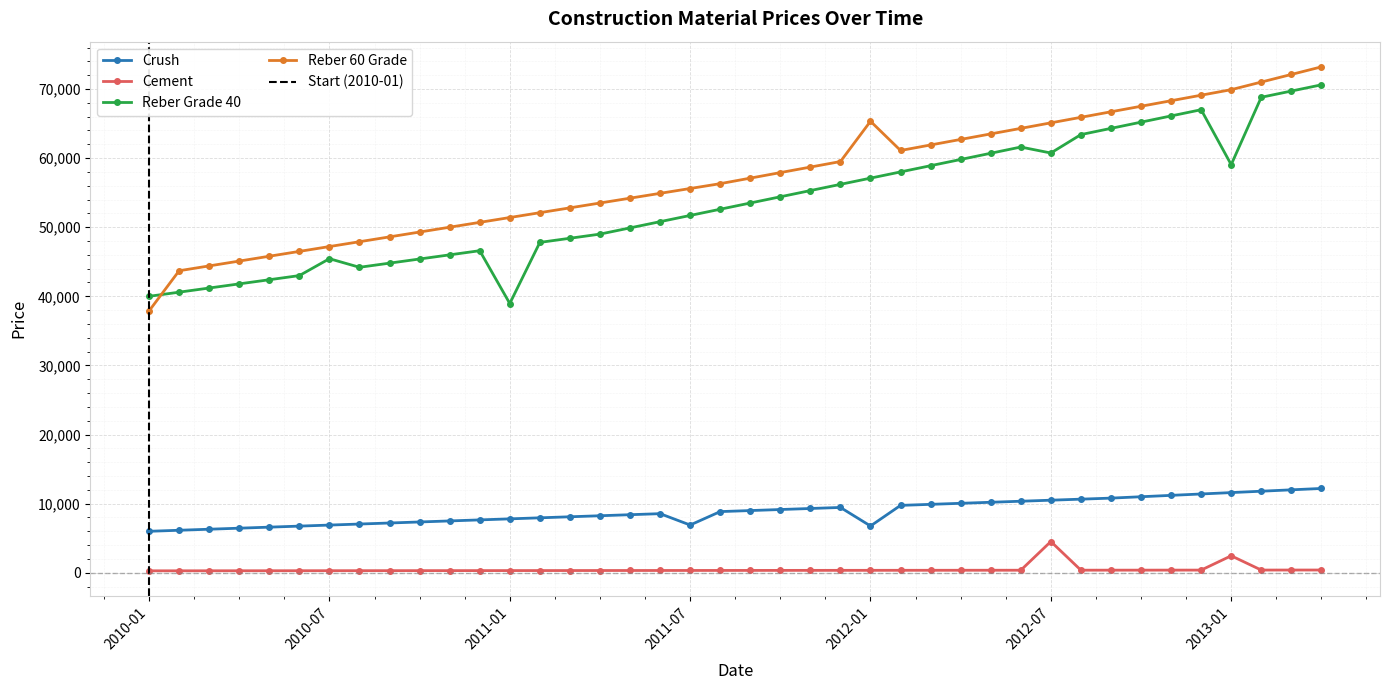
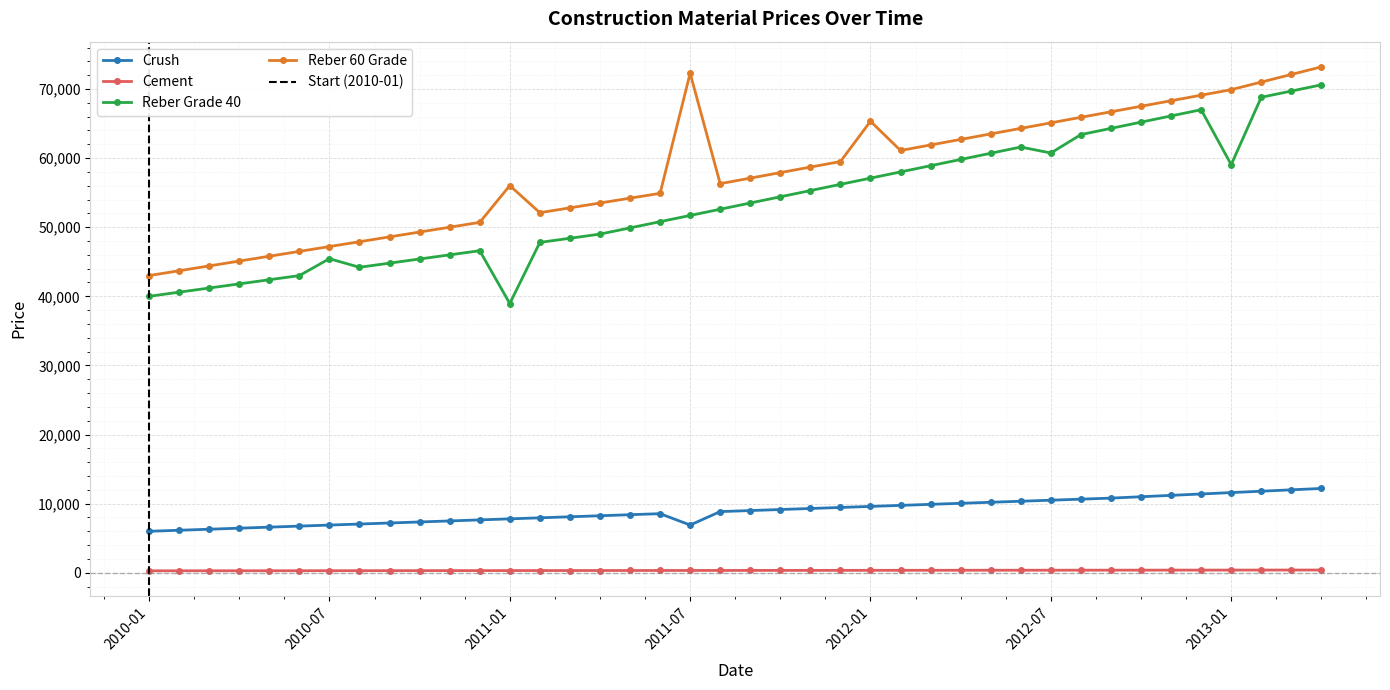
Reber 60 Grade, 2010-01: 38,000 -> 43,000
Reber 60 Grade, 2011-01: 51,000 -> 56,000
Reber 60 Grade, 2011-07: 56,000 -> 72,000
Crush, 2012-01: 7,000 -> 10,000
Cement, 2012-07: 5,000 -> 0
Cement, 2013-01: 2,000 -> 0
